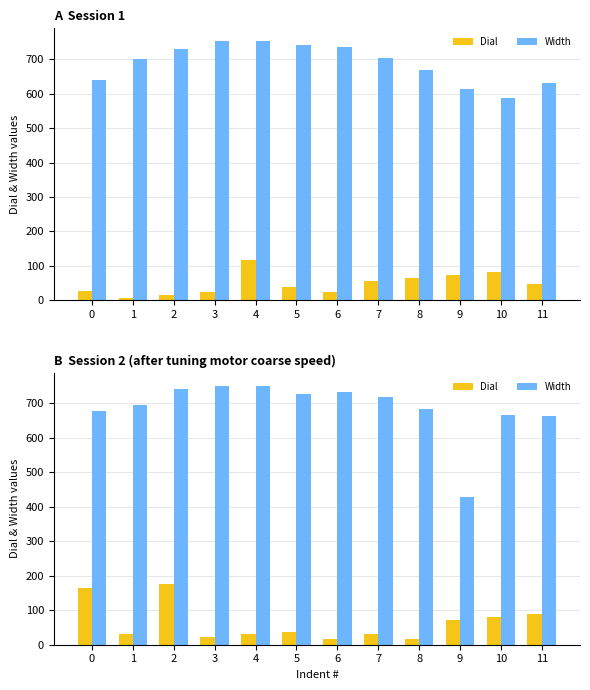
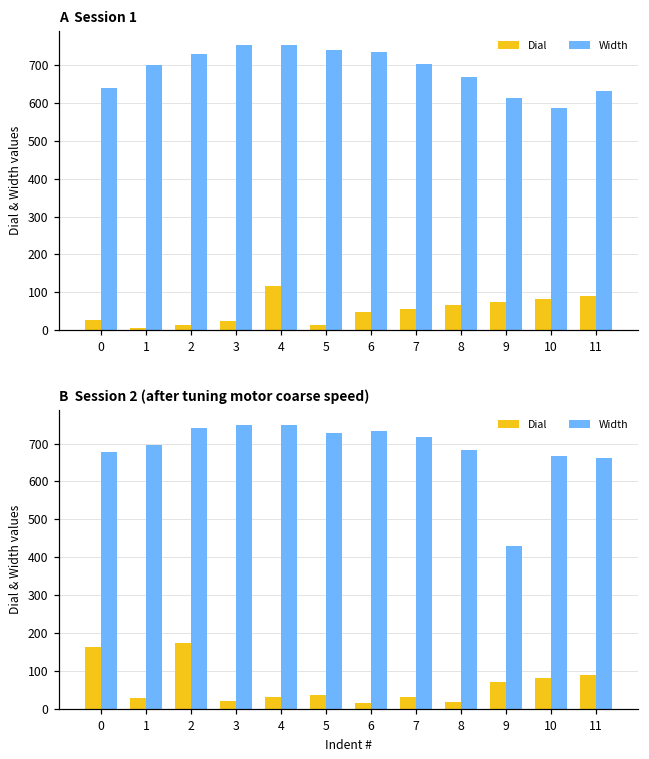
A Session 1, Dial, 5: 40 -> 10
A Session 1, Dial, 6: 20 -> 50
A Session 1, Dial, 11: 50 -> 90
